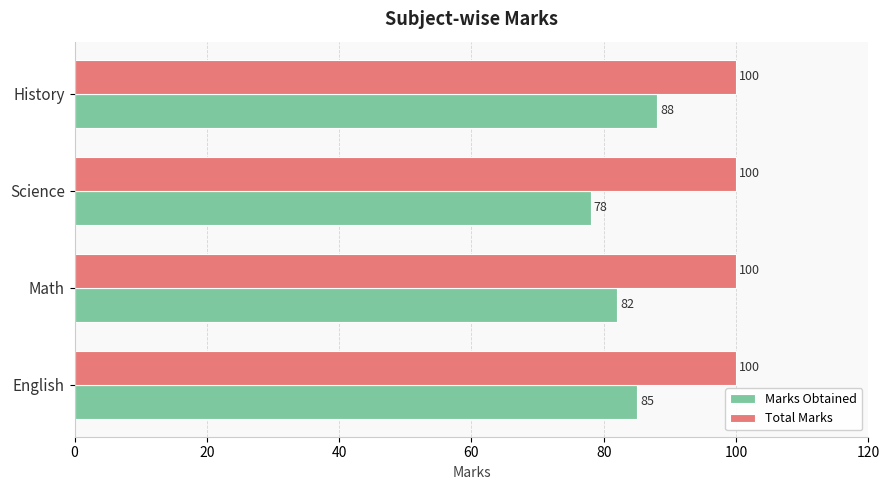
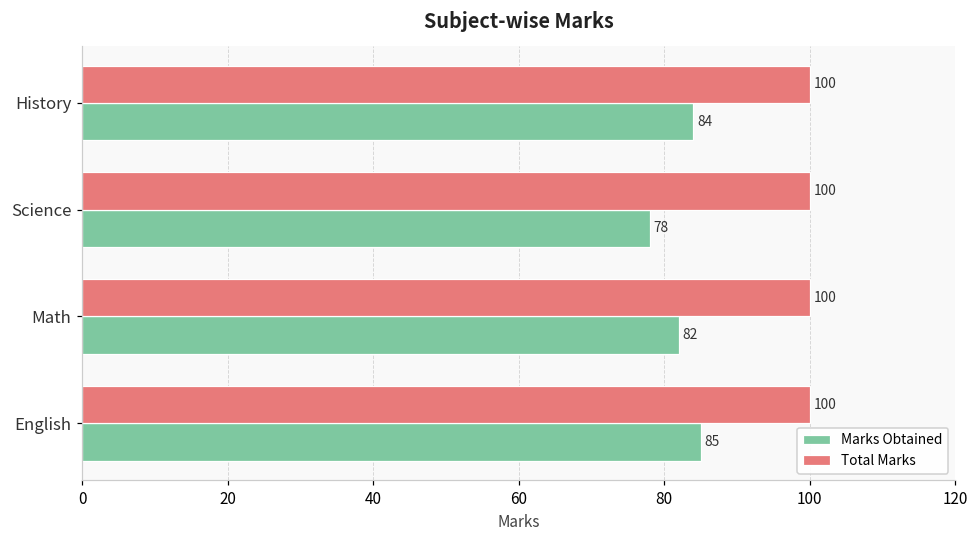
Marks Obtained, History: 88 -> 84
